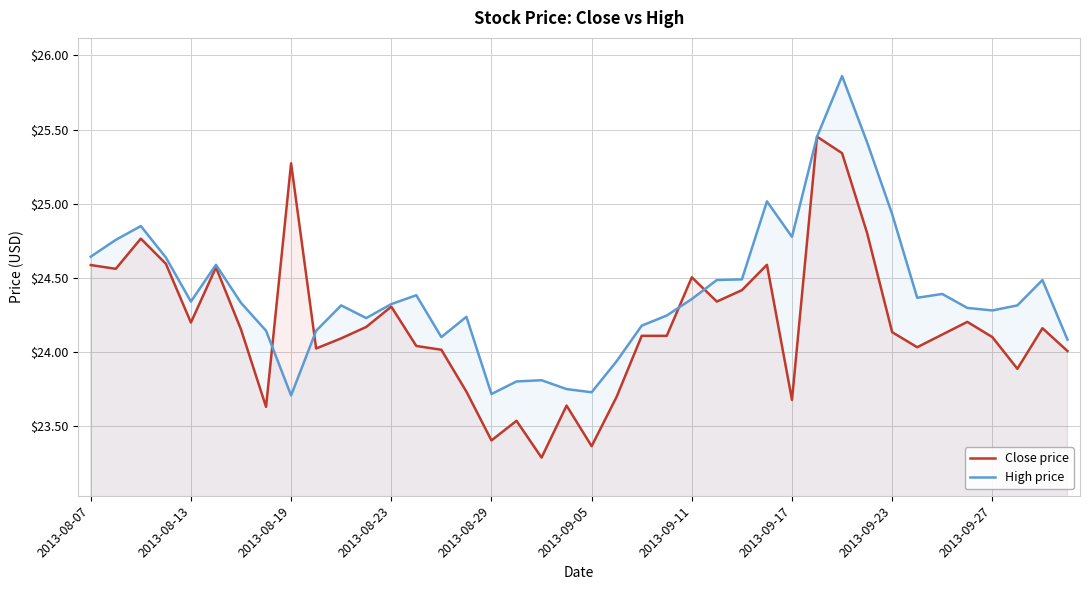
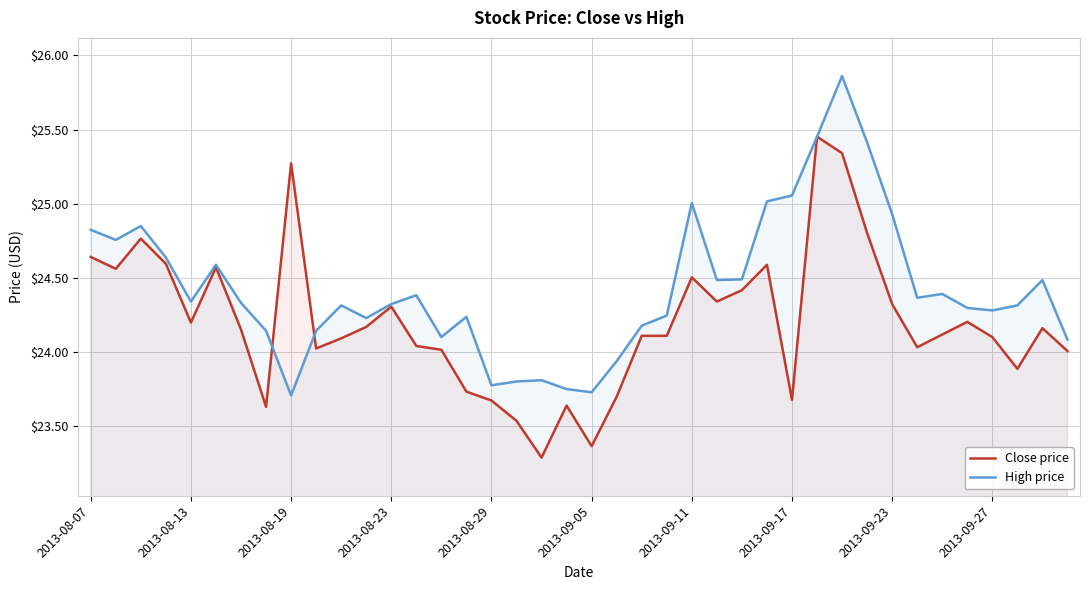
Close price, 2013-08-07: $24.59 -> $24.64
High price, 2013-08-07: $24.64 -> $24.82
Close price, 2013-08-29: $23.40 -> $23.67
High price, 2013-08-29: $23.72 -> $23.78
High price, 2013-09-11: $24.36 -> $25.00
High price, 2013-09-17: $24.78 -> $25.06
Close price, 2013-09-23: $24.13 -> $24.32
